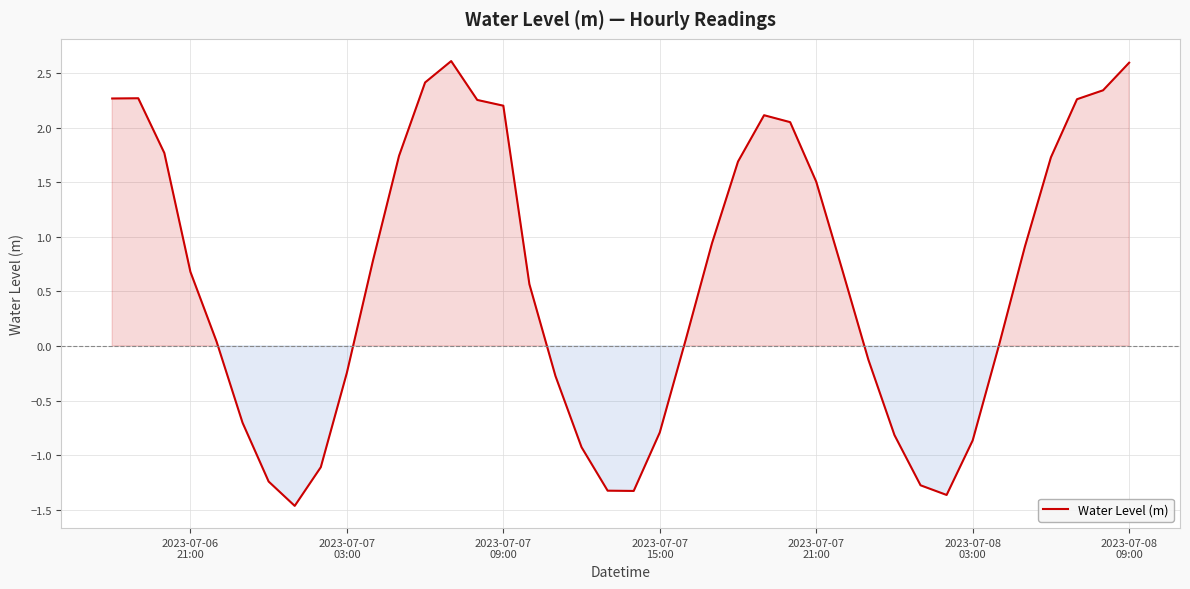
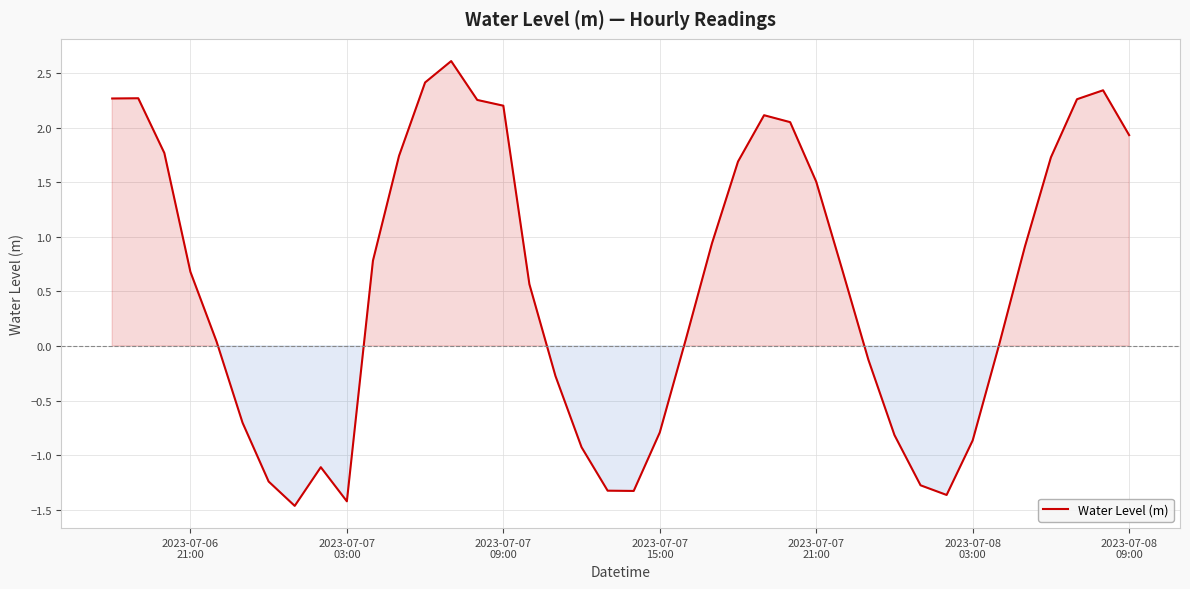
2023-07-07 03:00: -0.25 -> -1.42
2023-07-08 09:00: 2.60 -> 1.93
